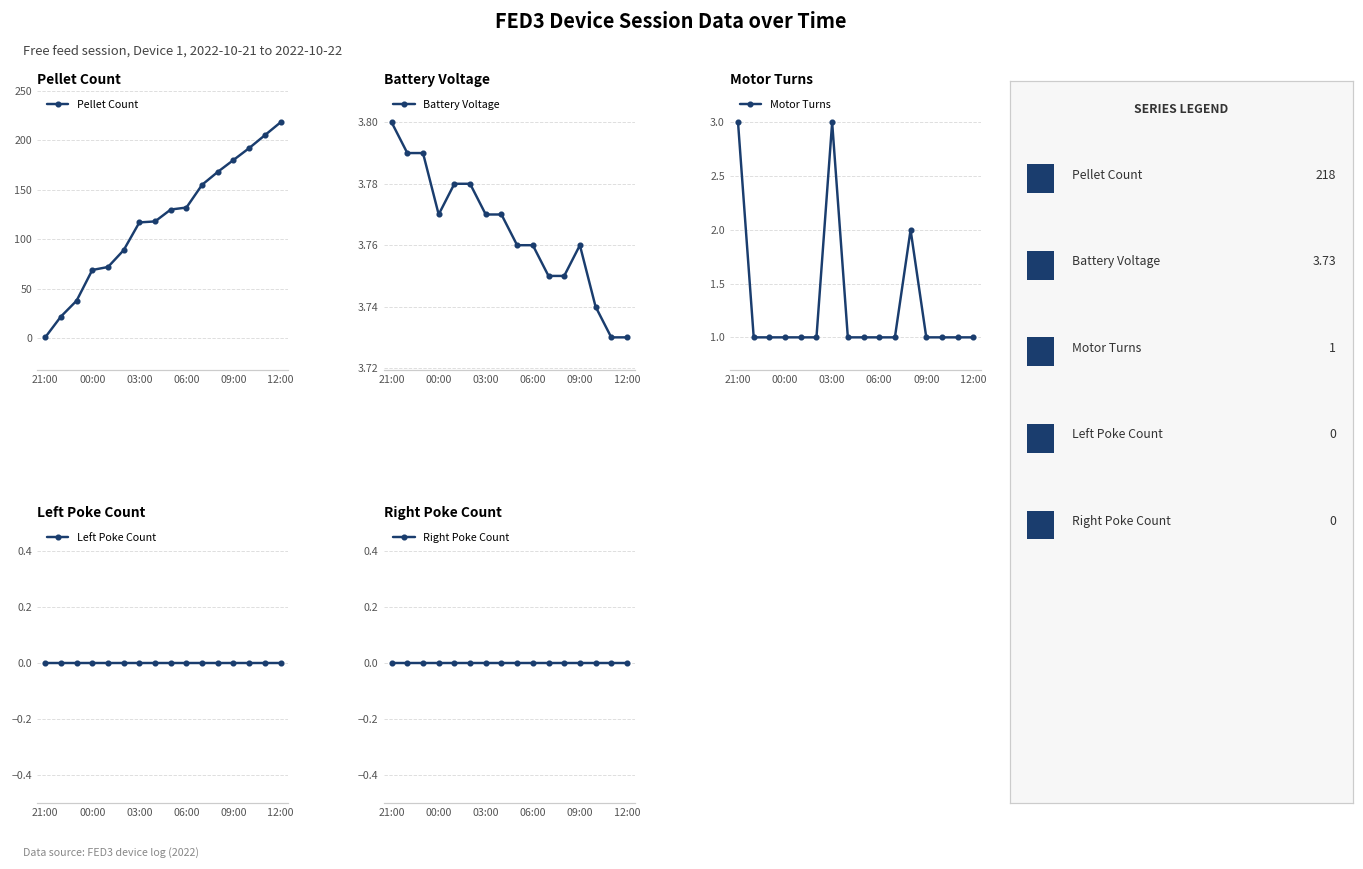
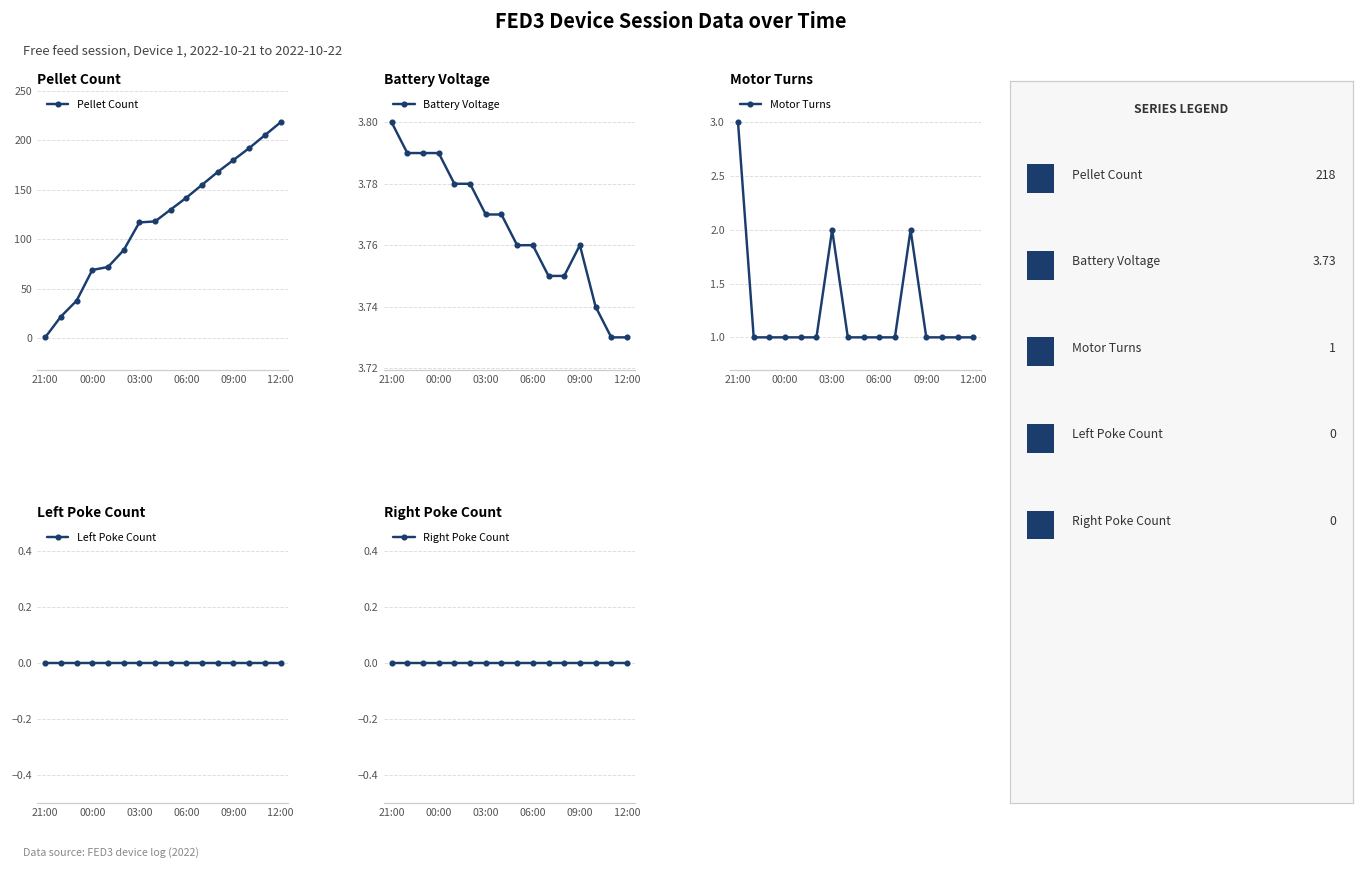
Pellet Count, 06:00: 130 -> 140
Battery Voltage, 00:00: 3.77 -> 3.79
Motor Turns, 03:00: 3 -> 2
